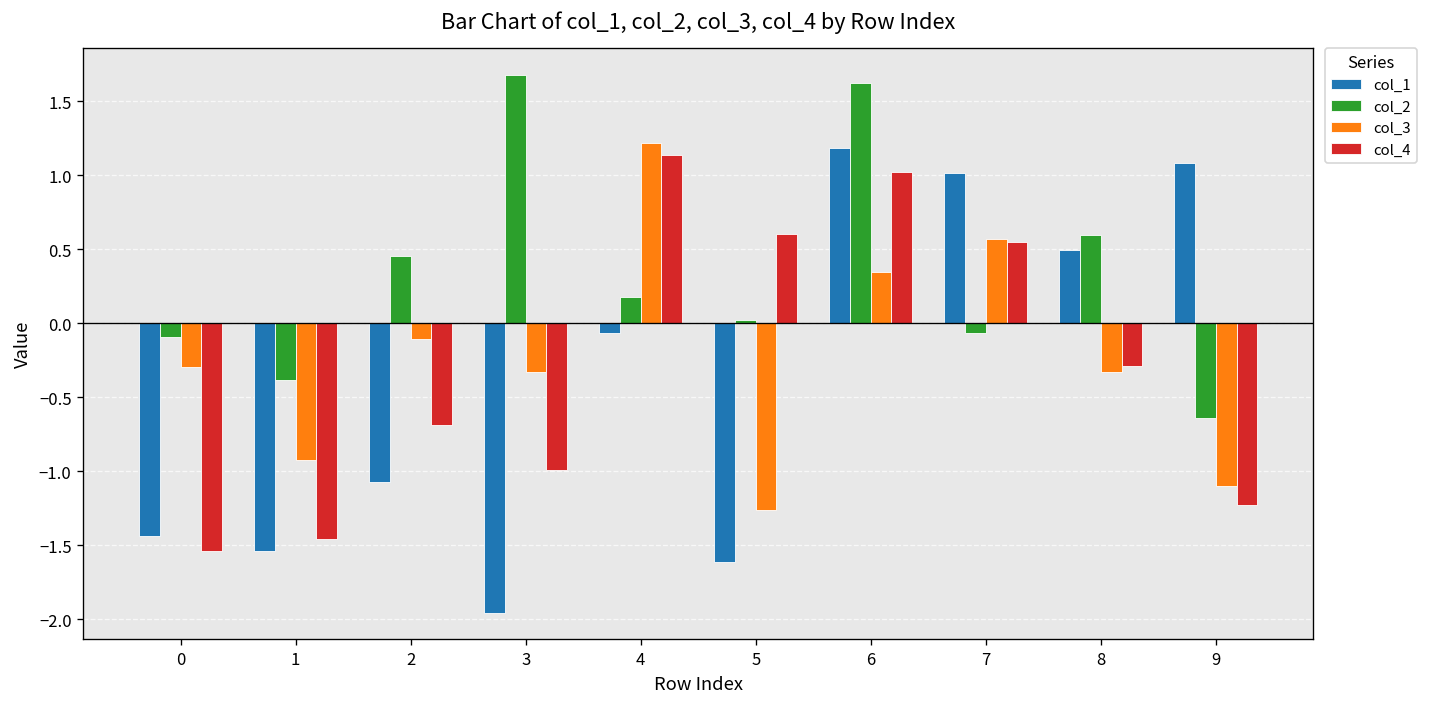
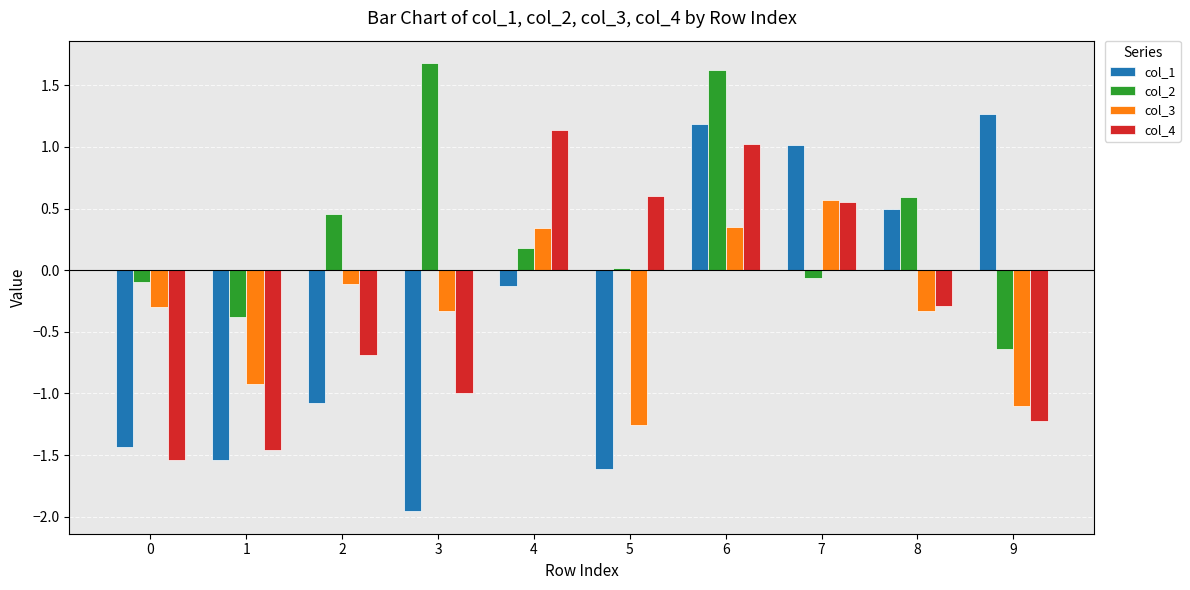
col_1, 4: -0.07 -> -0.13
col_3, 4: 1.22 -> 0.35
col_1, 9: 1.09 -> 1.27
